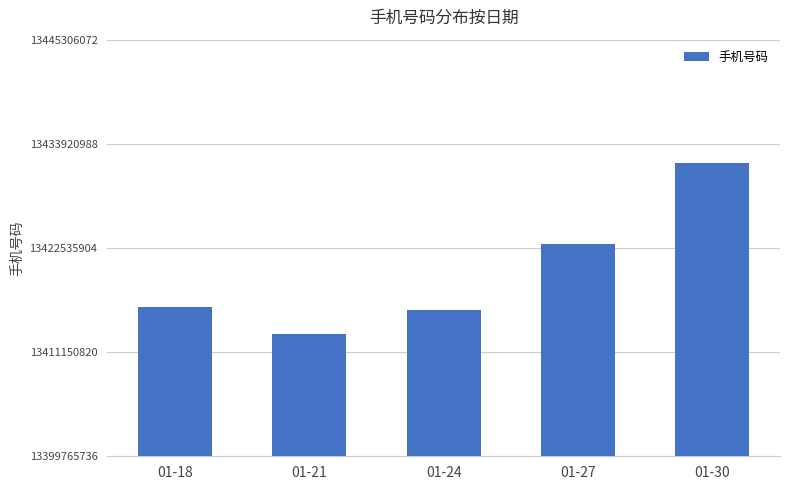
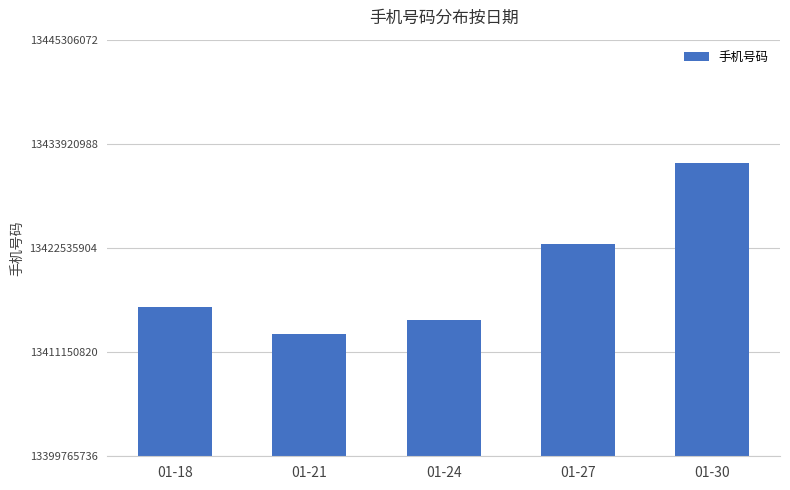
01-24: 13416000000 -> 13415000000
